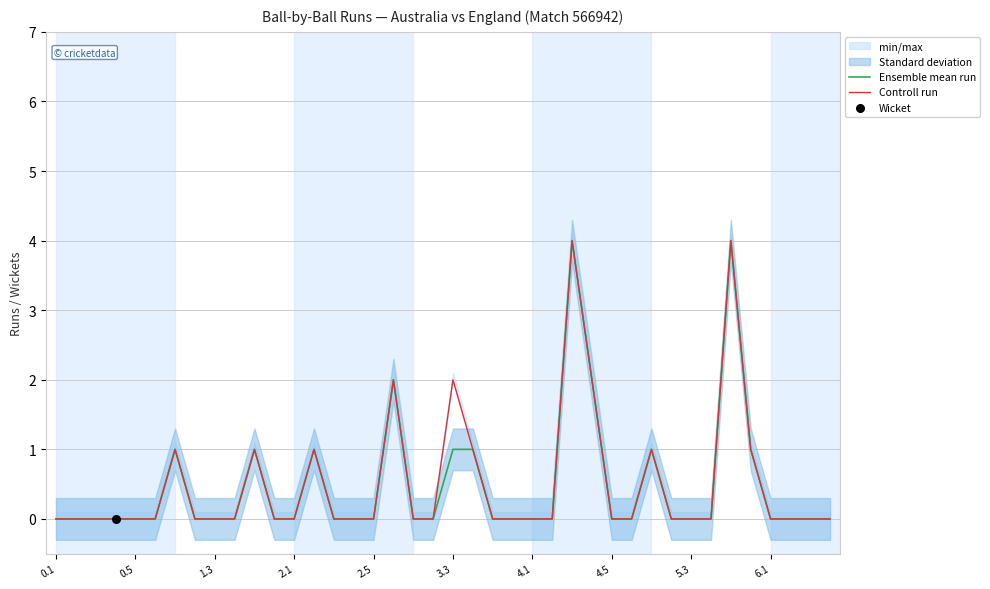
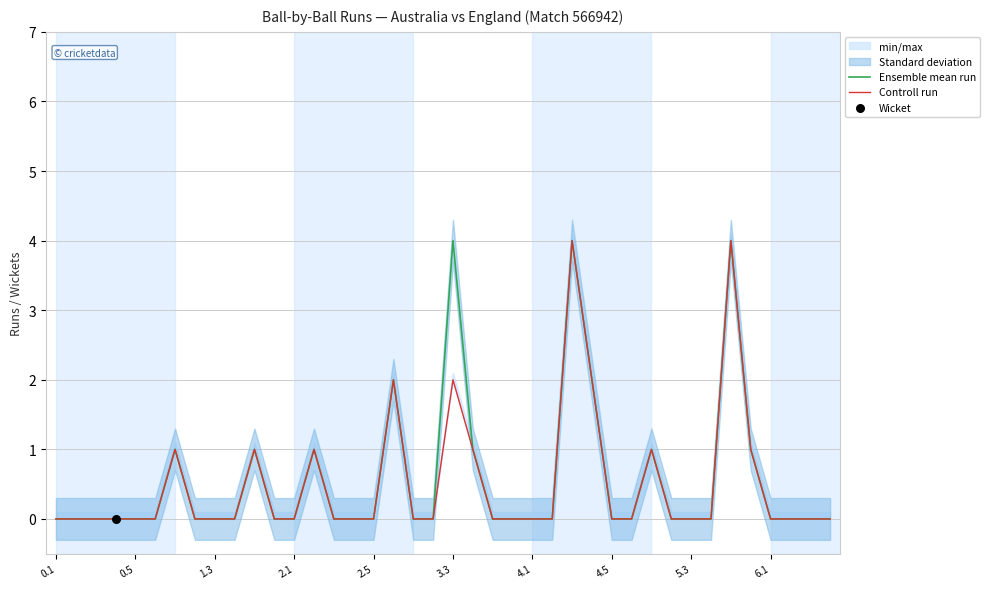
Ensemble mean run, 3.3: 1 -> 4
